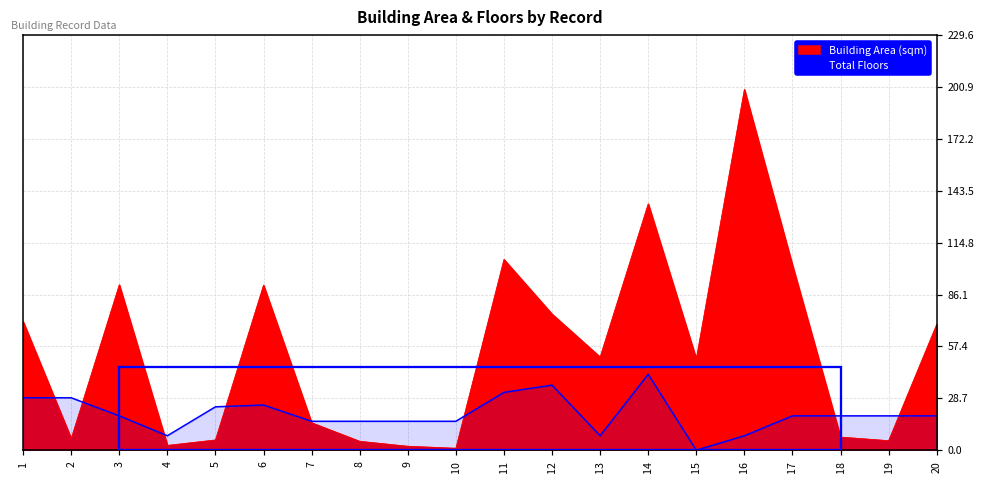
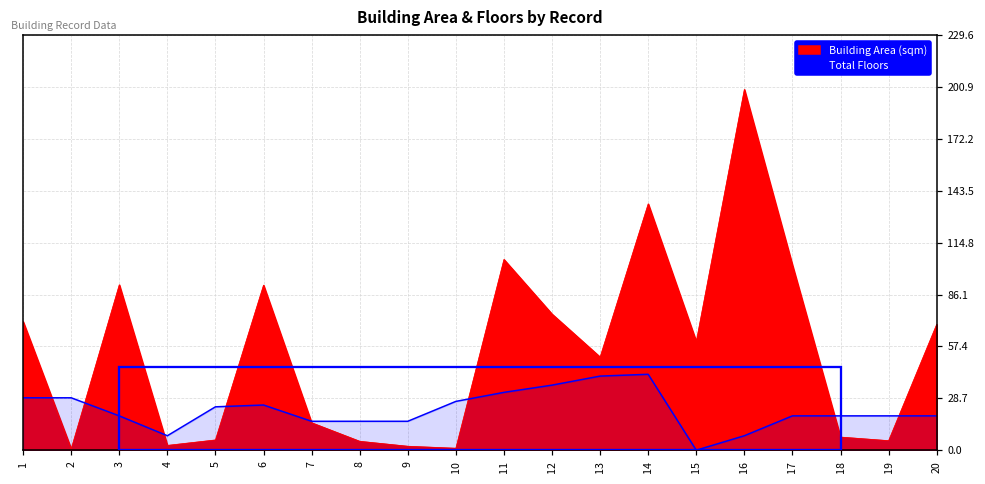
Building Area (sqm), 2: 6 -> 1
Total Floors, 10: 16 -> 27
Total Floors, 13: 8 -> 41
Building Area (sqm), 15: 51 -> 60
